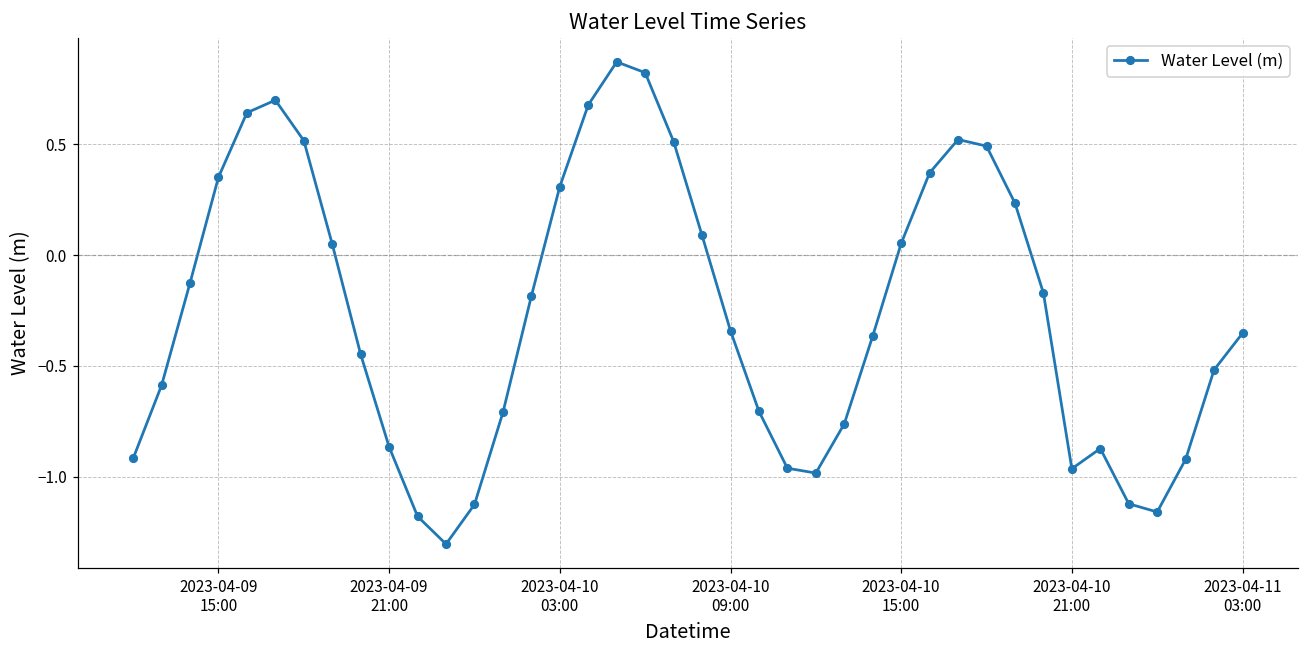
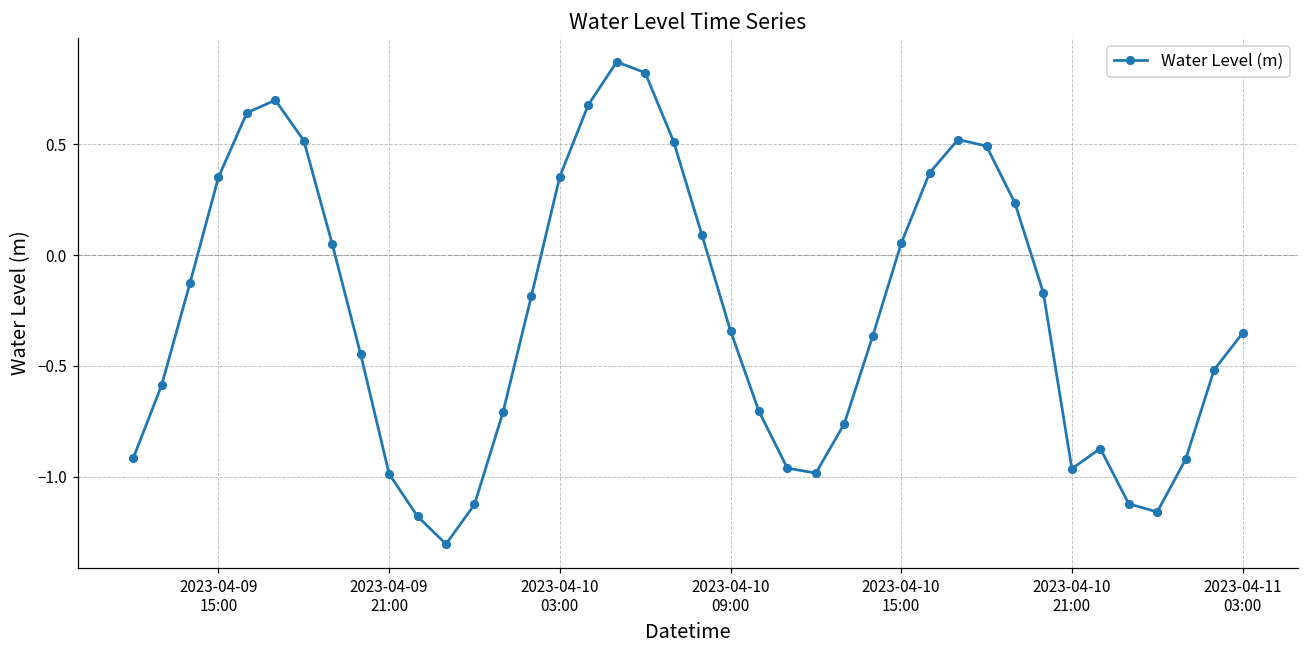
2023-04-09 21:00: -0.87 -> -0.99
2023-04-10 03:00: 0.31 -> 0.35
